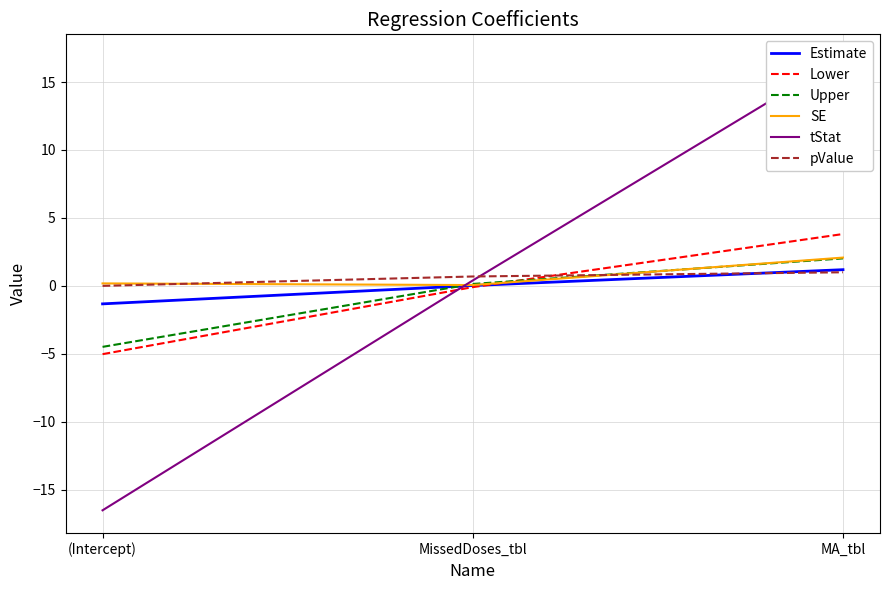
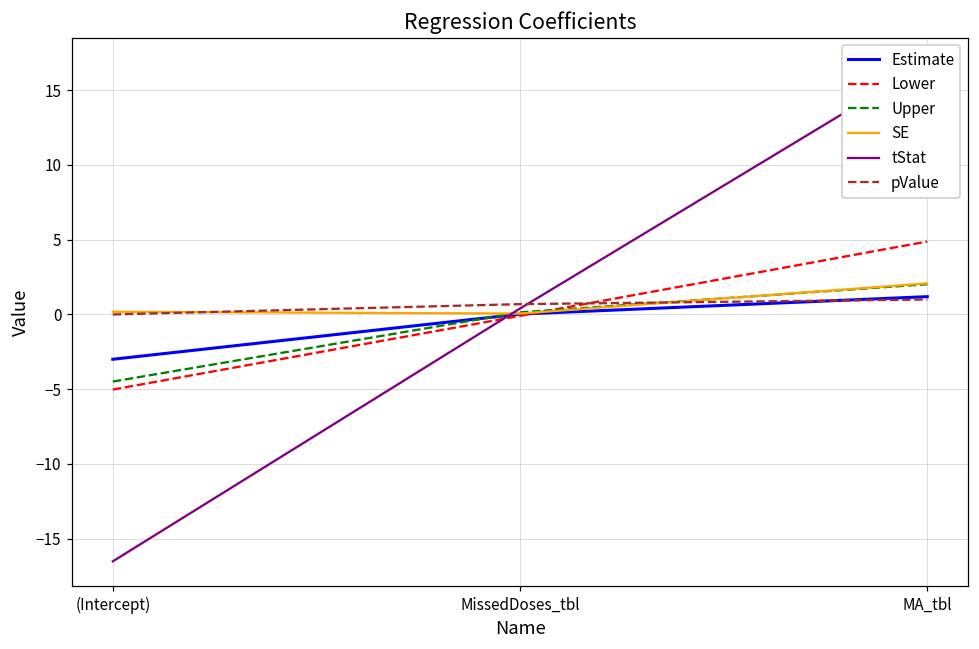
Estimate, (Intercept): -1.3 -> -3.0
Lower, MA_tbl: 3.8 -> 4.9
